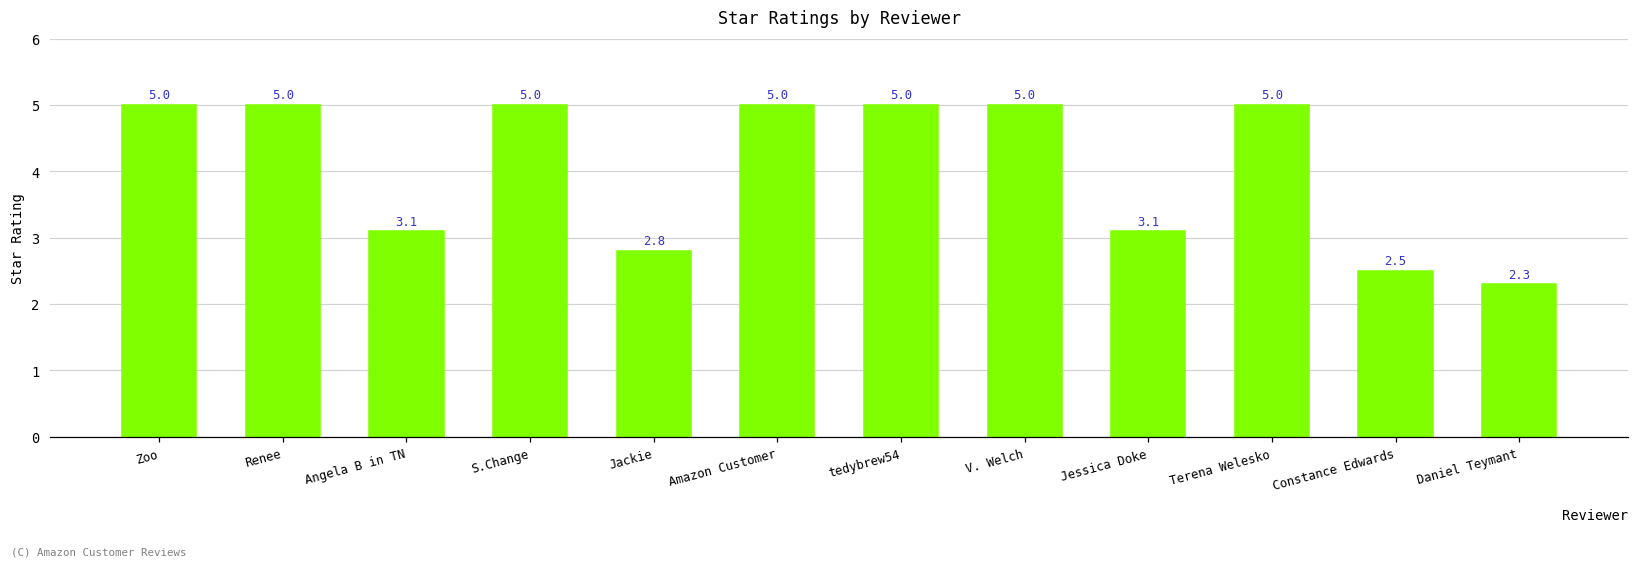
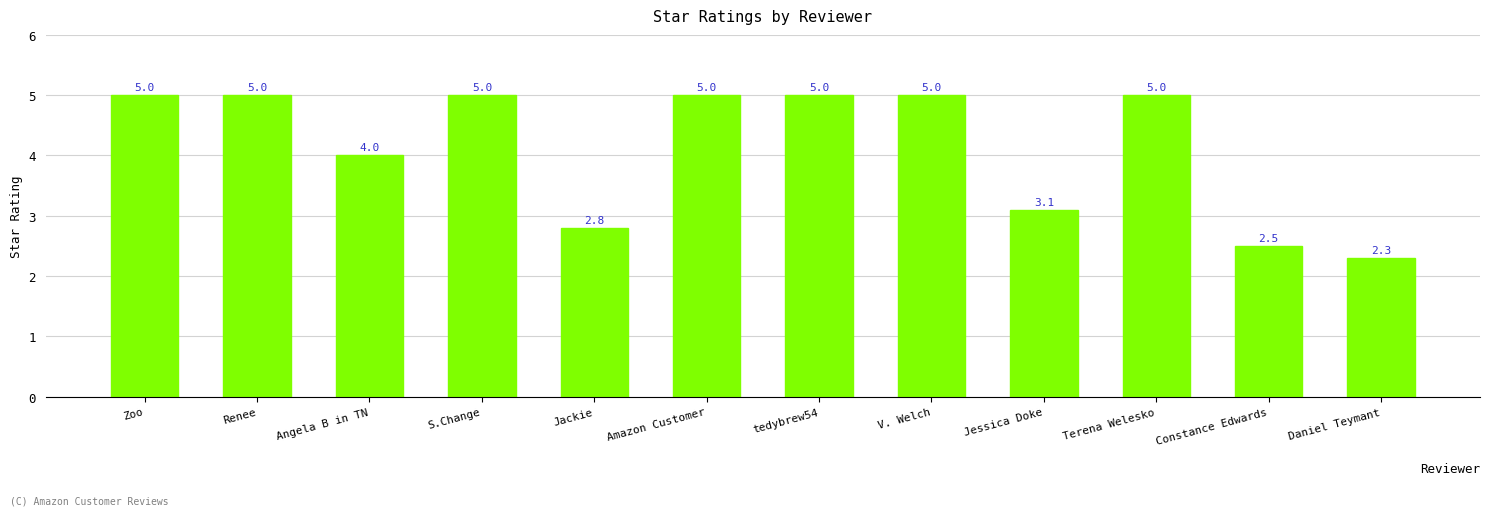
Angela B in TN: 3.1 -> 4.0
